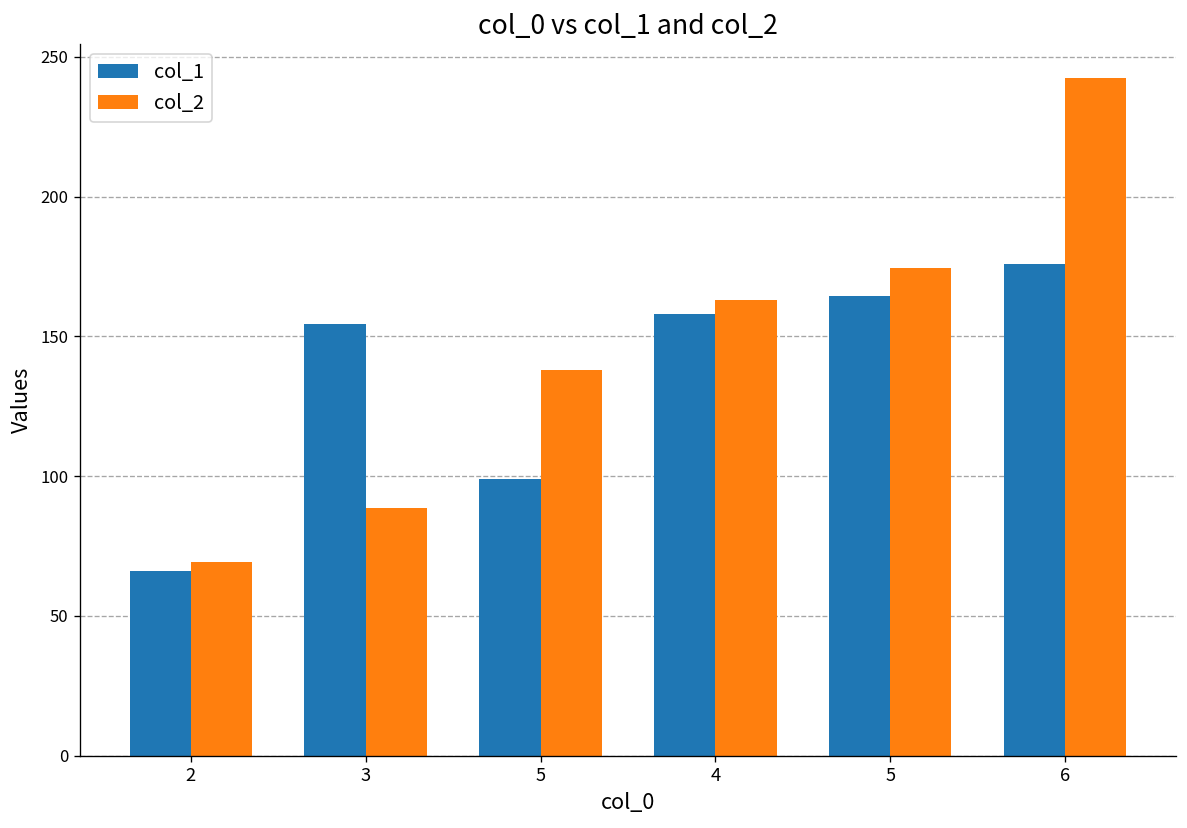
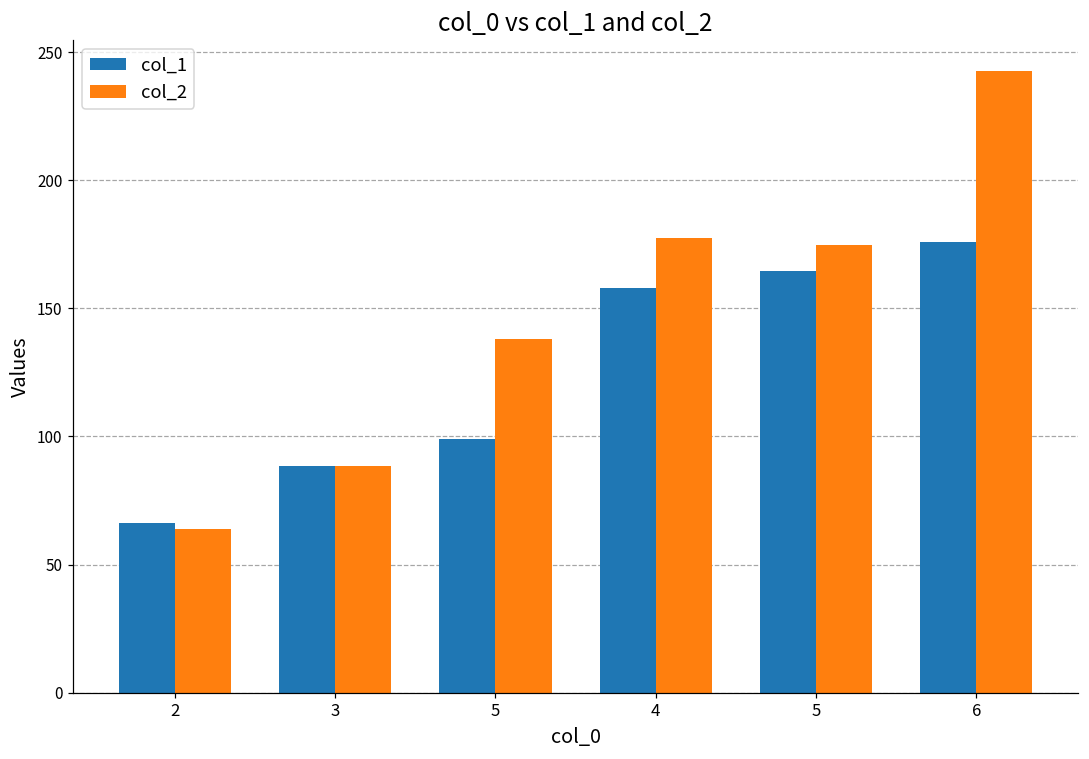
col_2, 2: 69 -> 64
col_1, 3: 154 -> 89
col_2, 4: 163 -> 178
